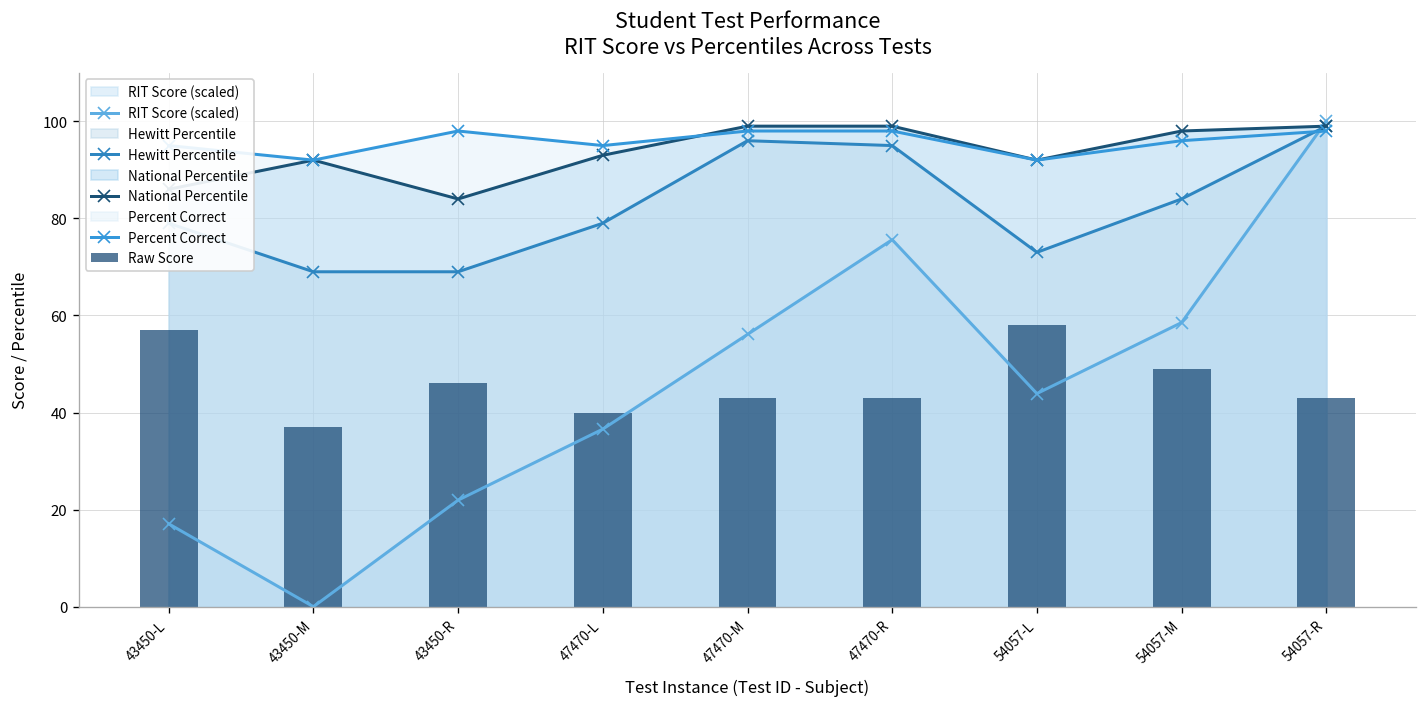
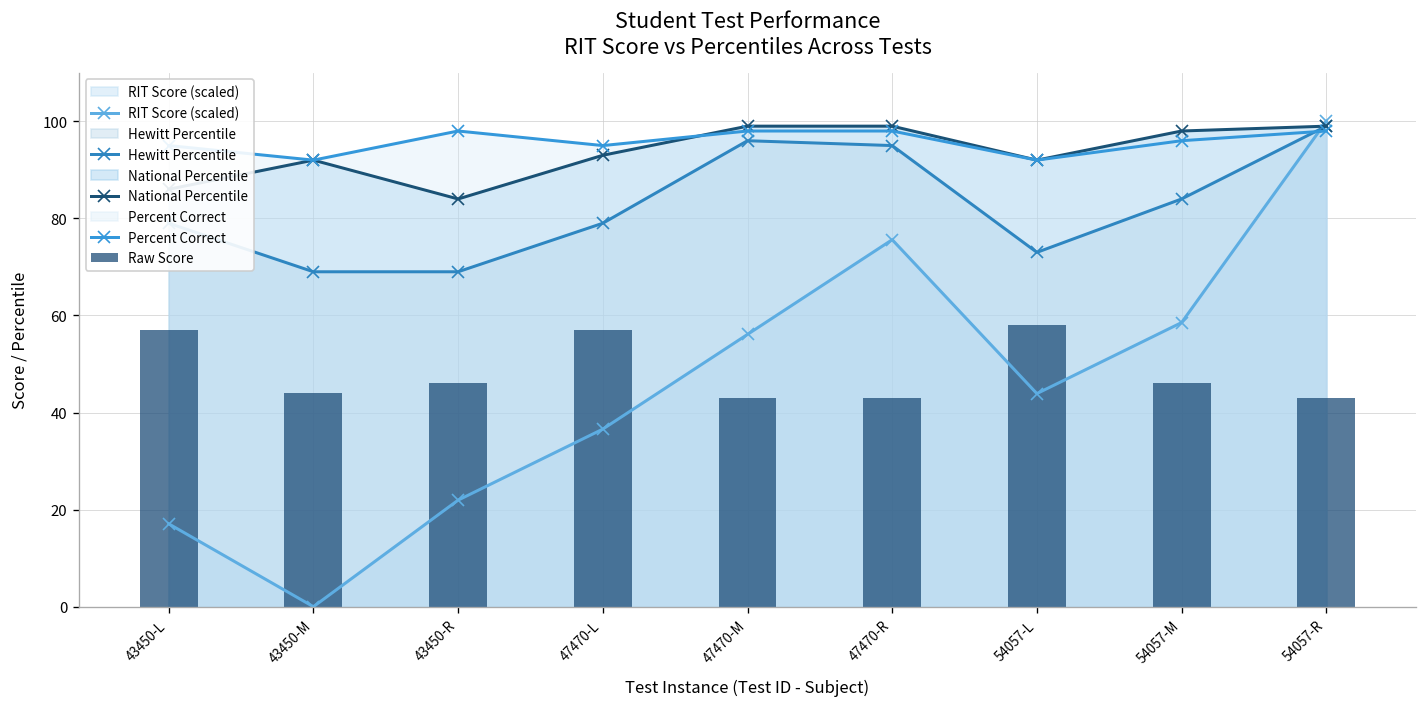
Raw Score, 43450-M: 37 -> 44
Raw Score, 47470-L: 40 -> 57
Raw Score, 54057-M: 49 -> 46
